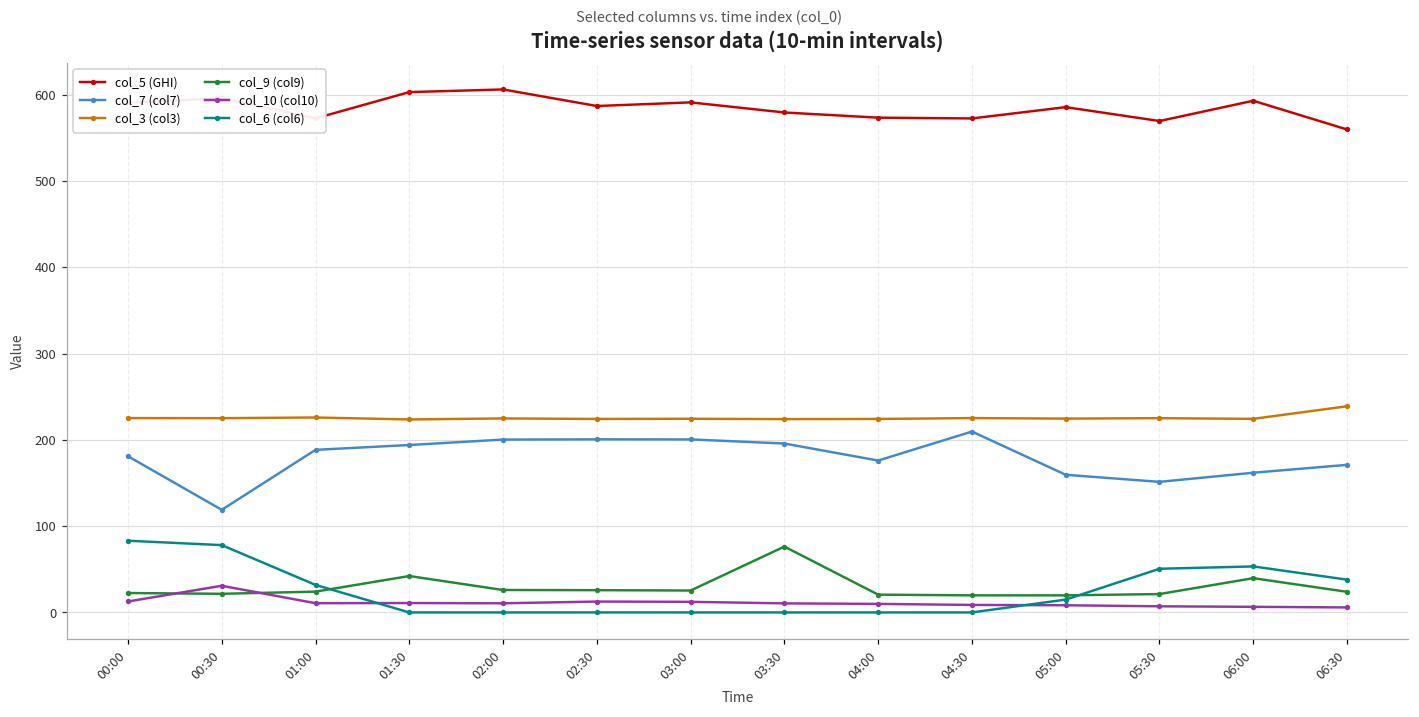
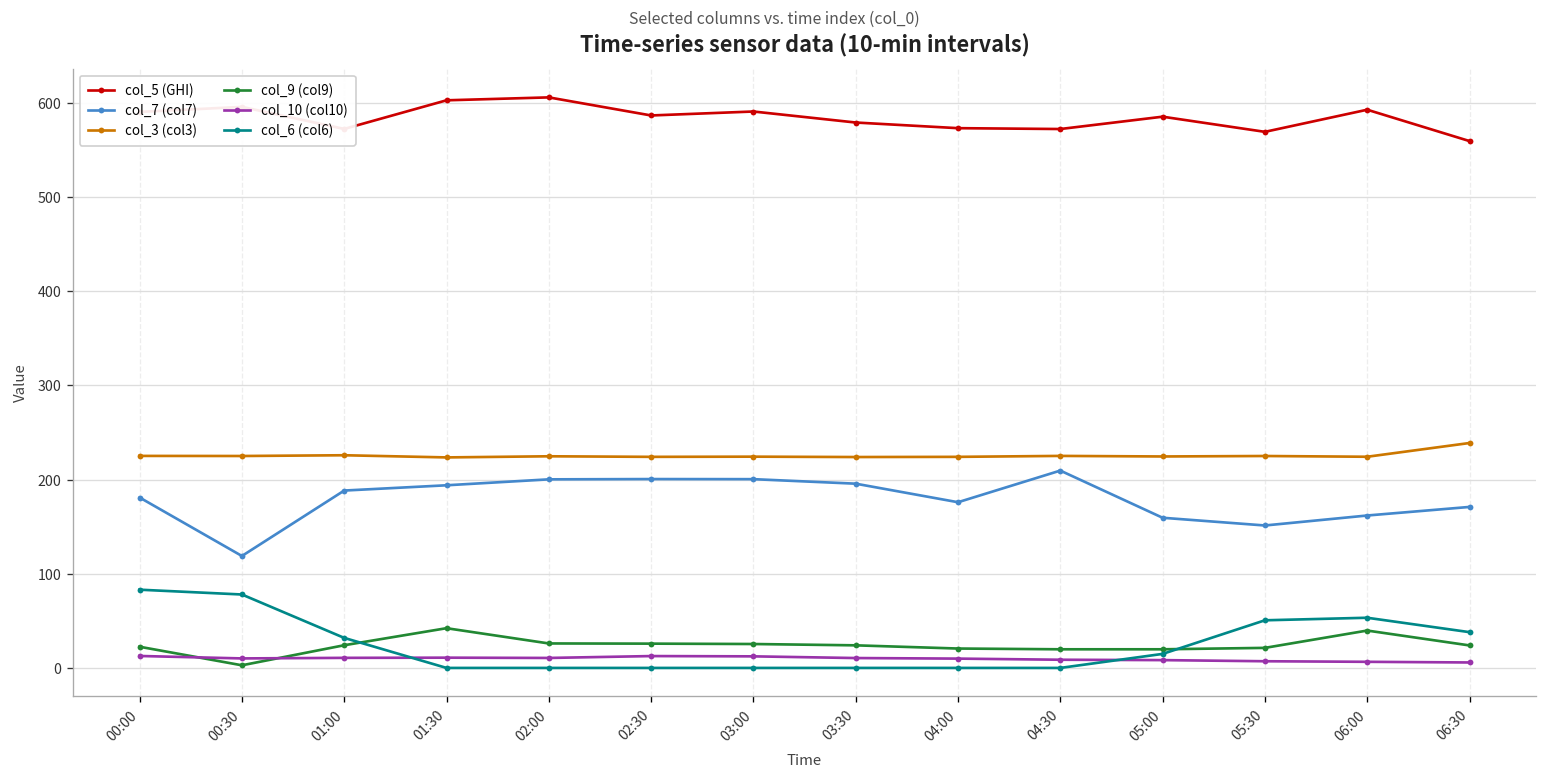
col_9 (col9), 00:30: 20 -> 0
col_10 (col10), 00:30: 30 -> 10
col_9 (col9), 03:30: 80 -> 20
